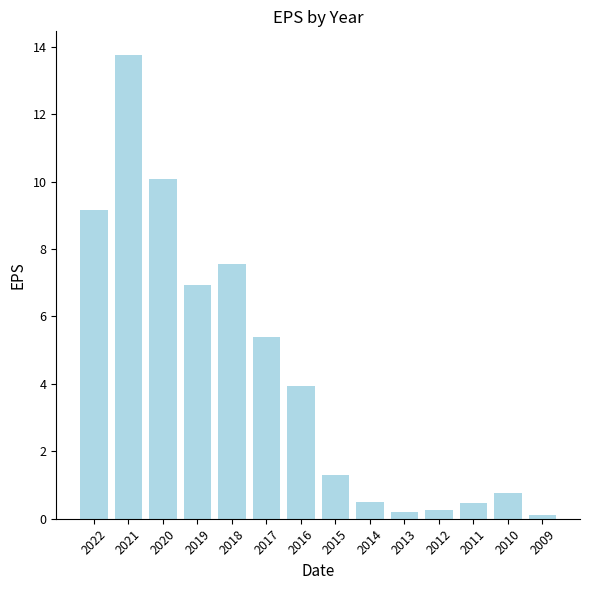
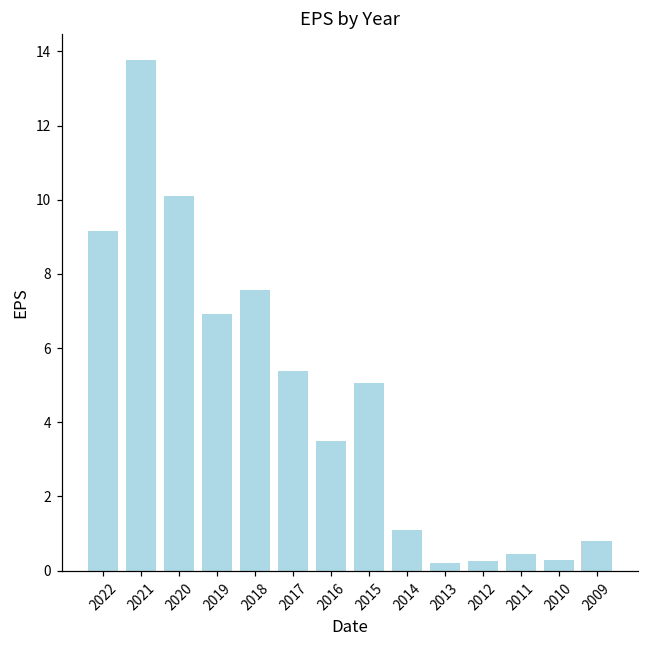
2016: 3.9 -> 3.5
2015: 1.3 -> 5.1
2014: 0.5 -> 1.1
2010: 0.8 -> 0.3
2009: 0.1 -> 0.8
